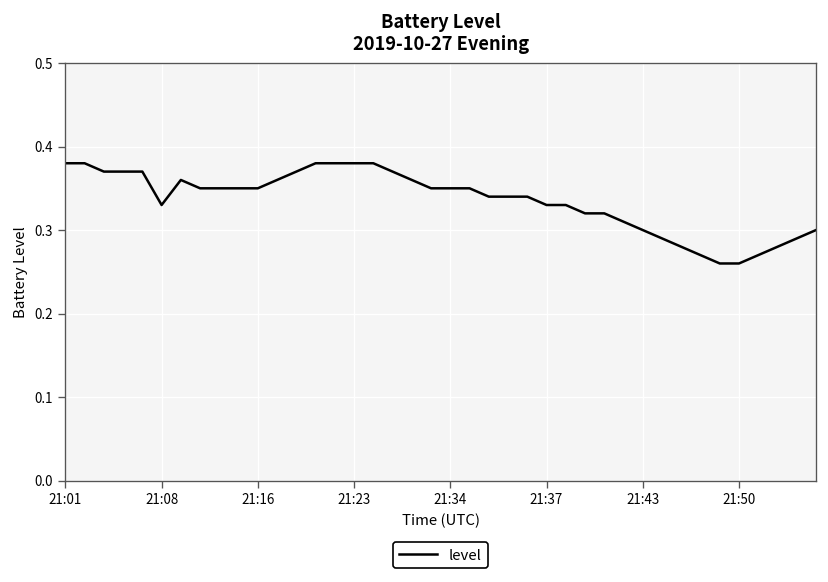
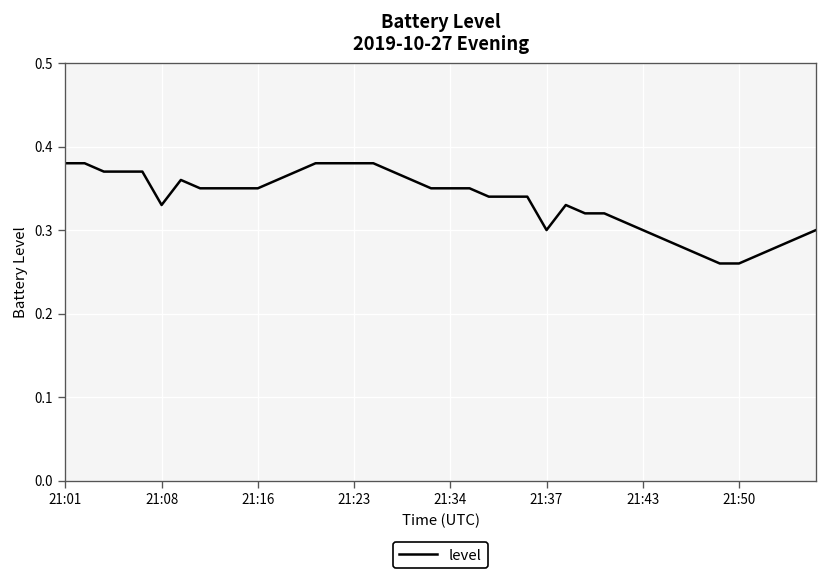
21:37: 0.33 -> 0.30
